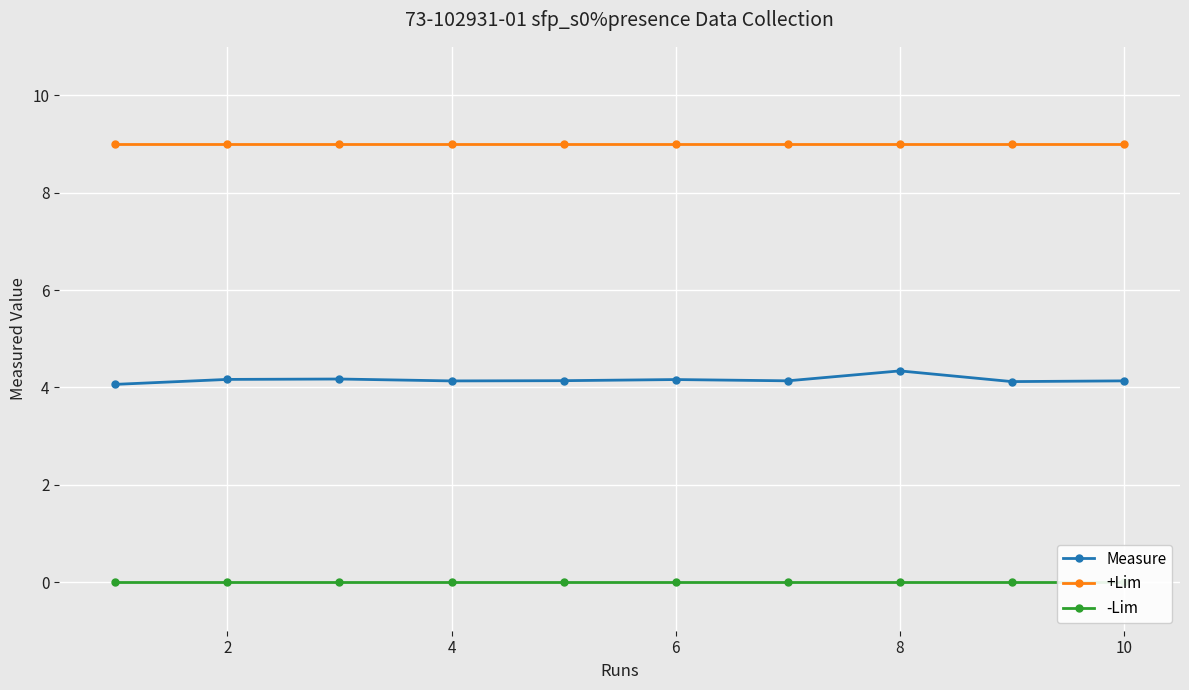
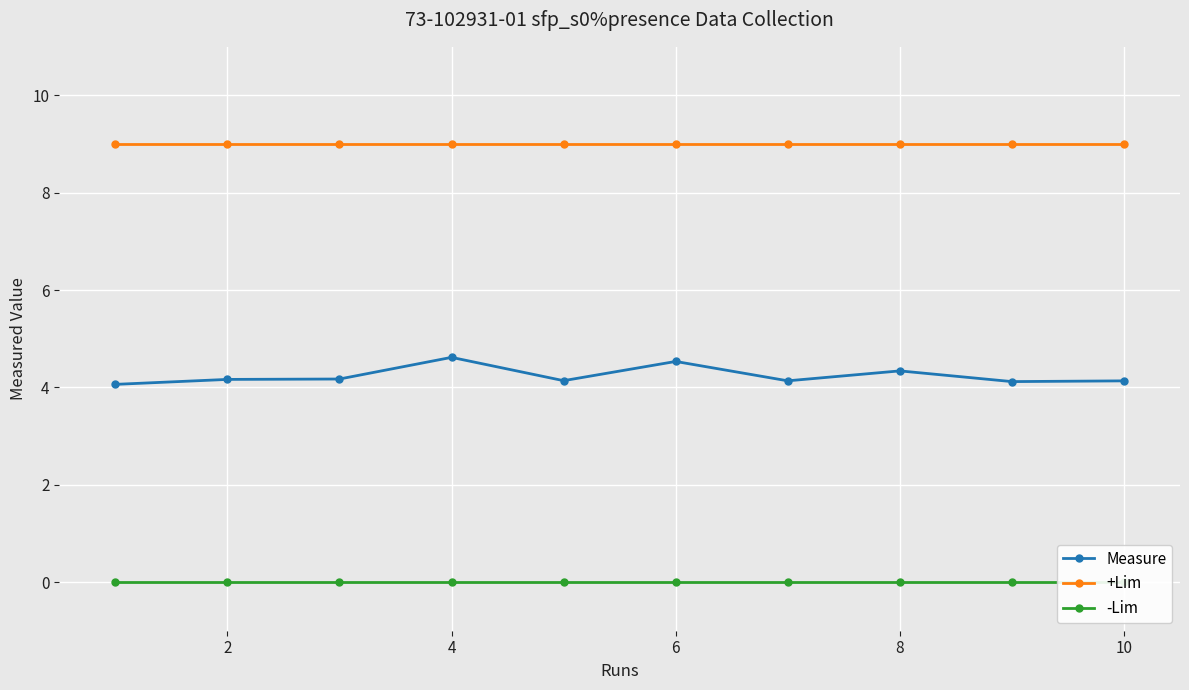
Measure, 4: 4.1 -> 4.6
Measure, 6: 4.2 -> 4.5
